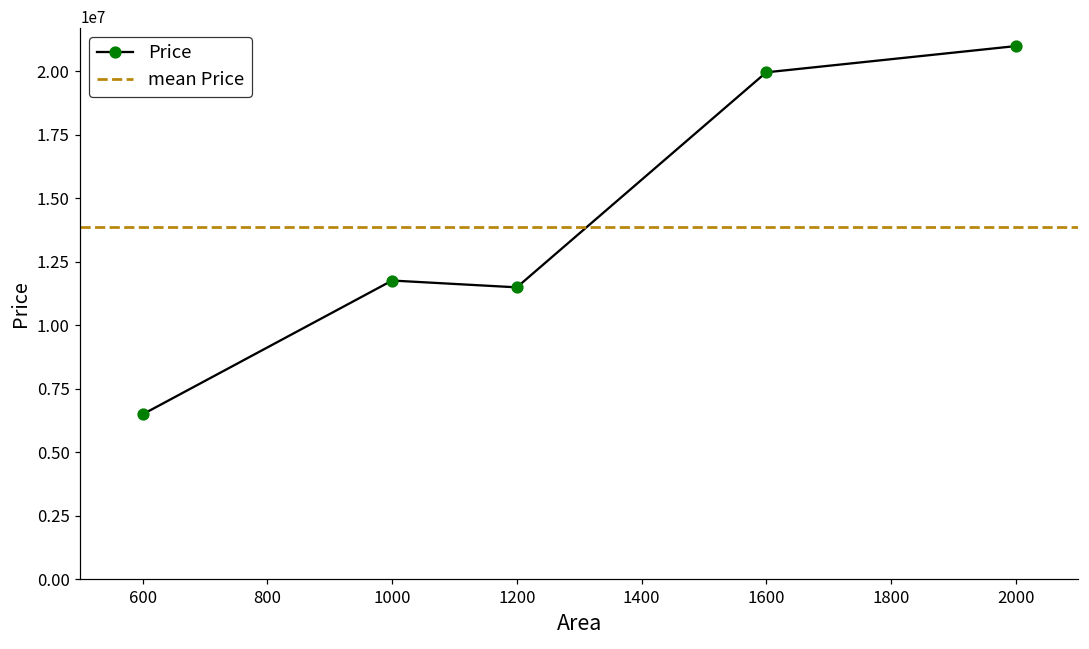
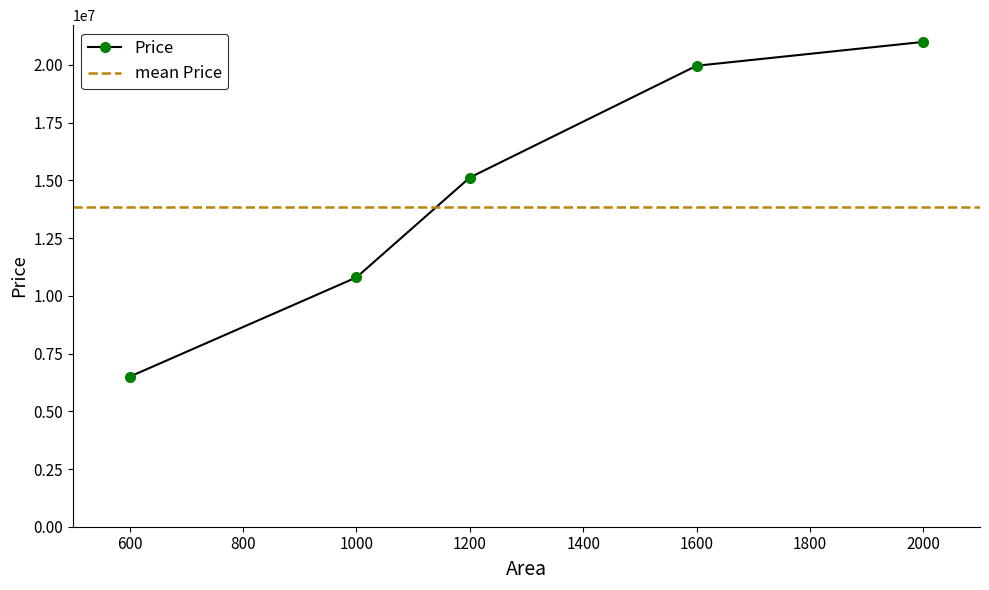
1000: 11800000 -> 10800000
1200: 11500000 -> 15100000
